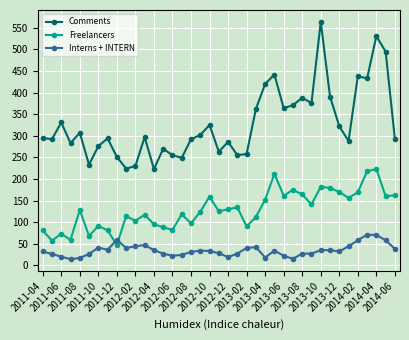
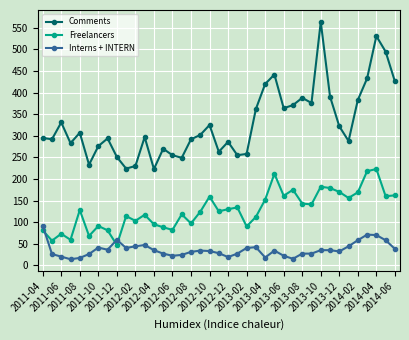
Interns + INTERN, 2011-04: 30 -> 90
Freelancers, 2013-08: 160 -> 140
Comments, 2014-02: 440 -> 380
Comments, 2014-06: 290 -> 430
